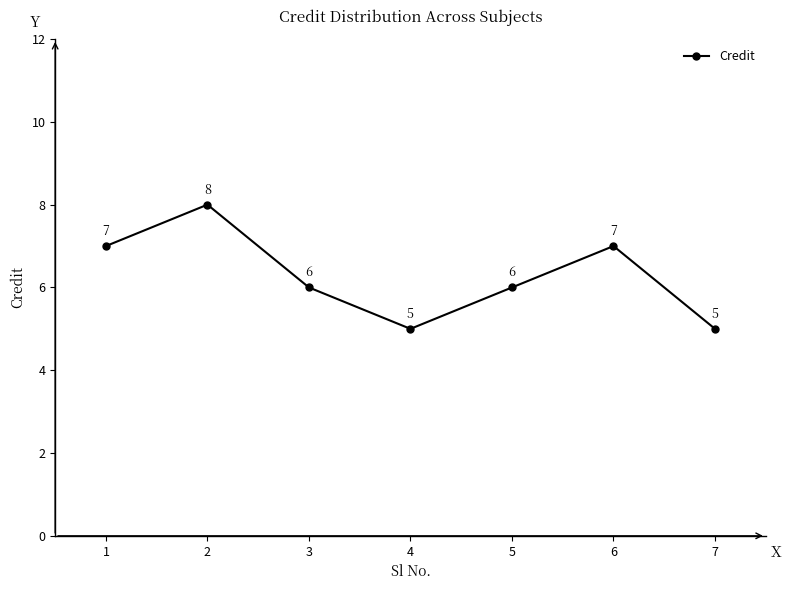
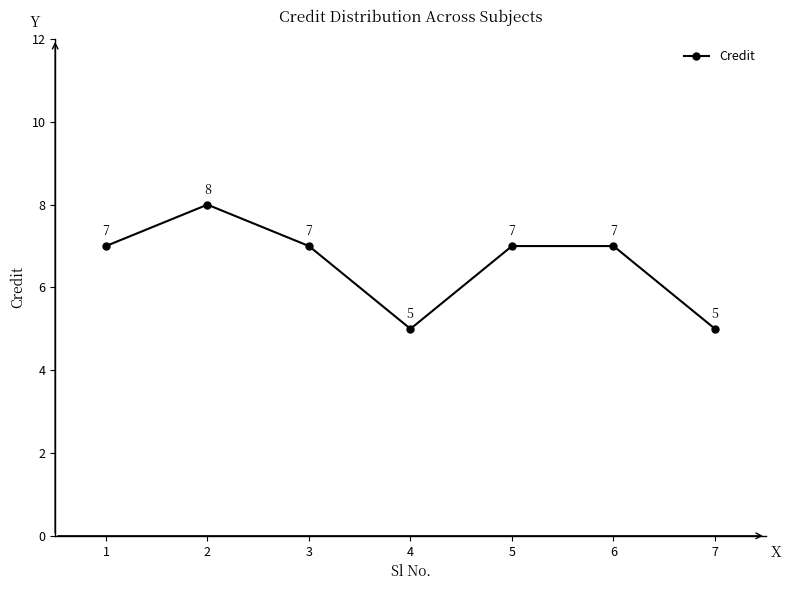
3: 6 -> 7
5: 6 -> 7
